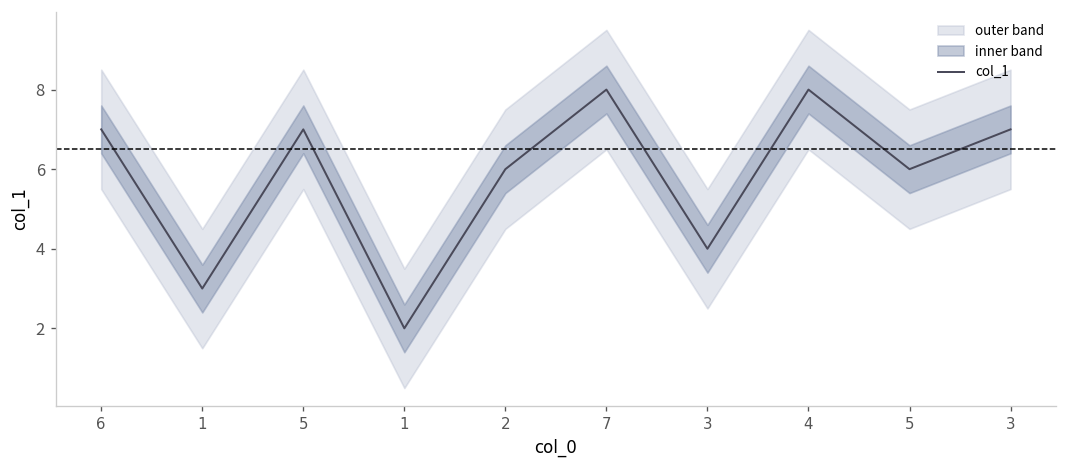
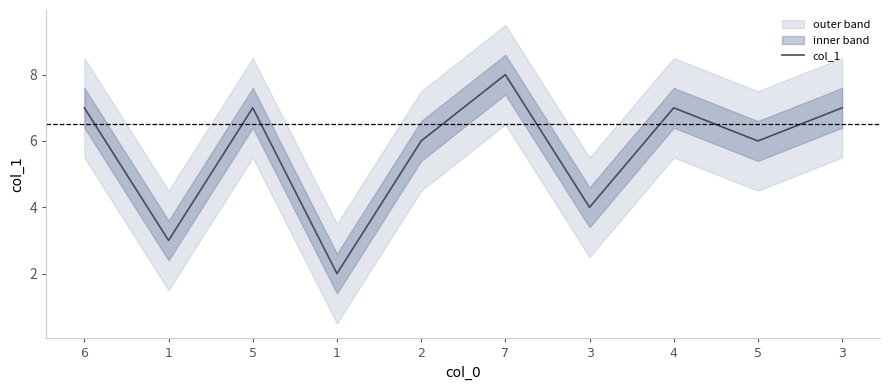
col_1, 4: 8 -> 7
